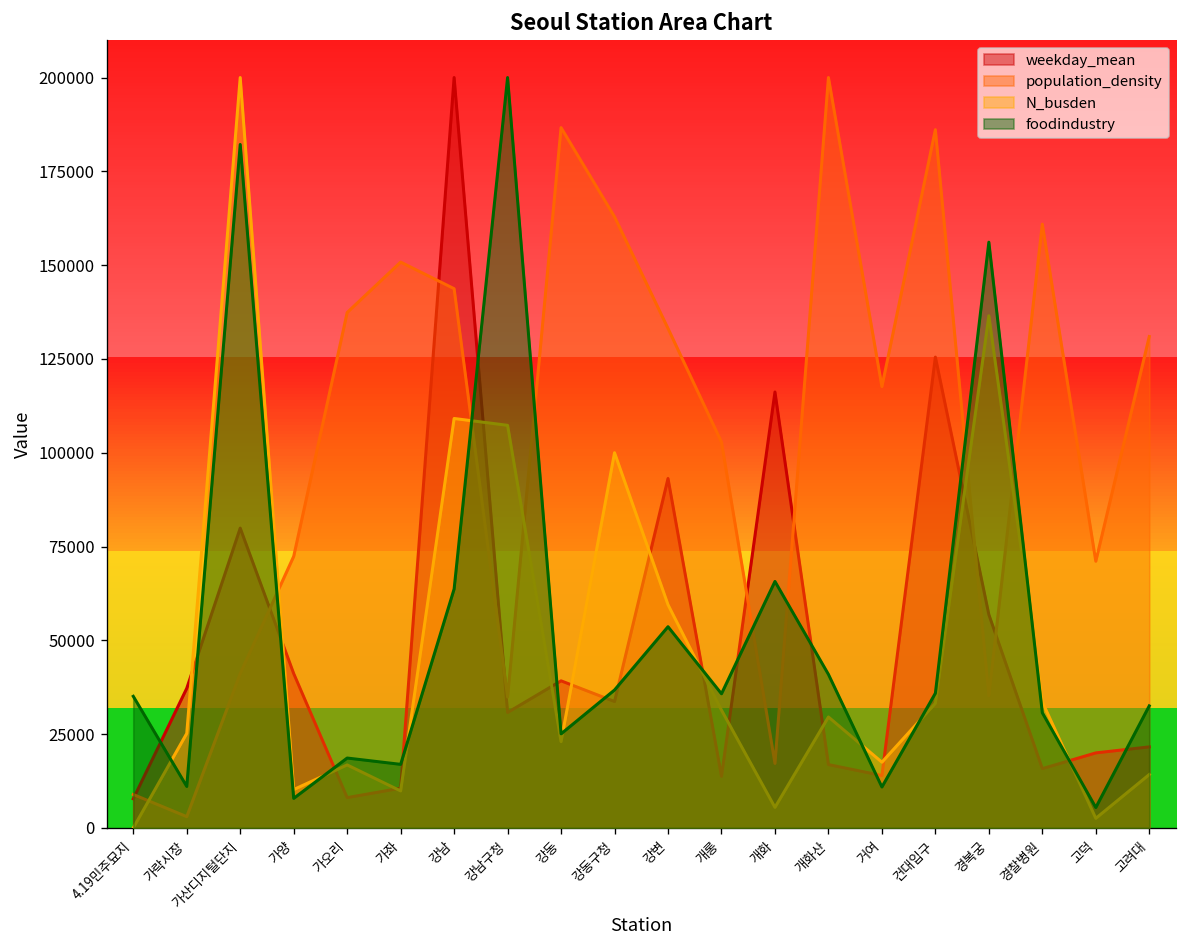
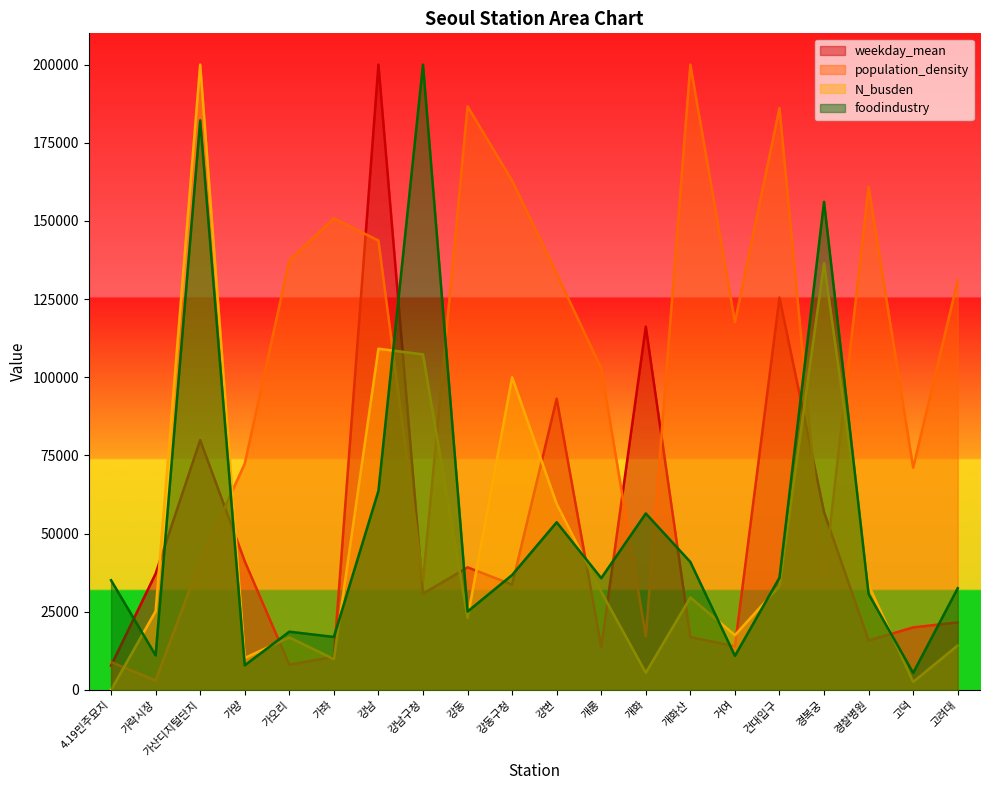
foodindustry, 개화: 66000 -> 56000
